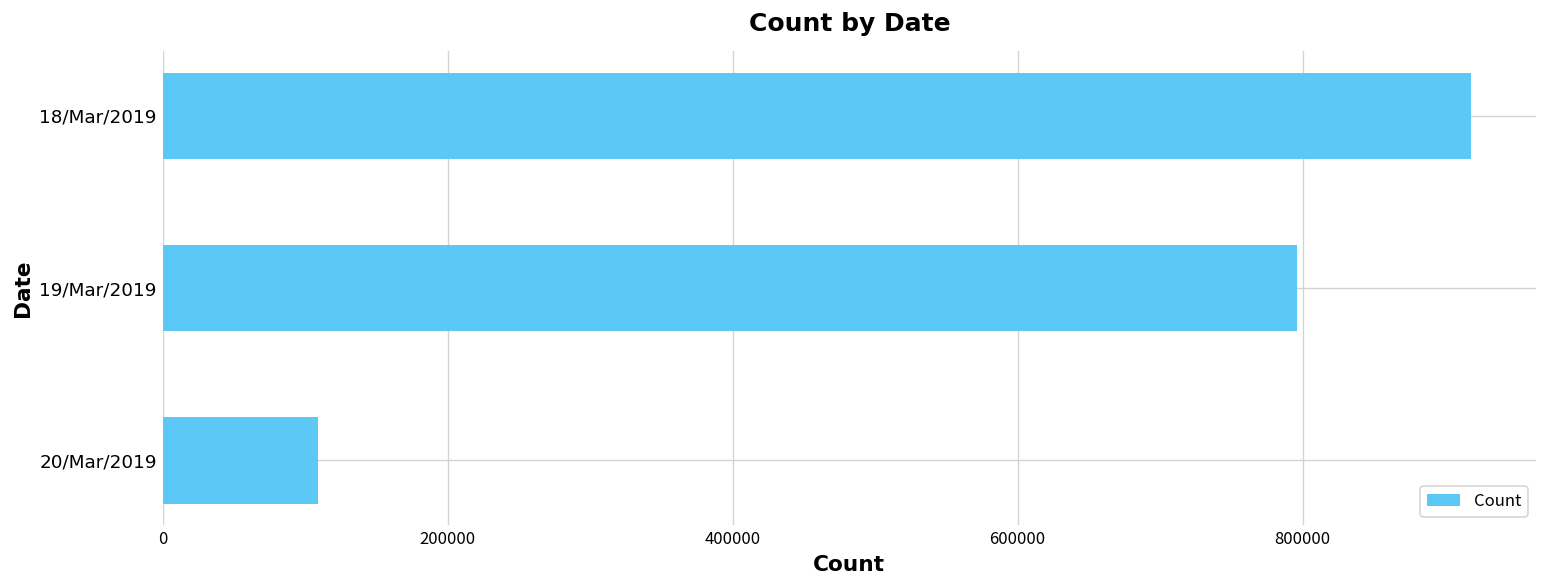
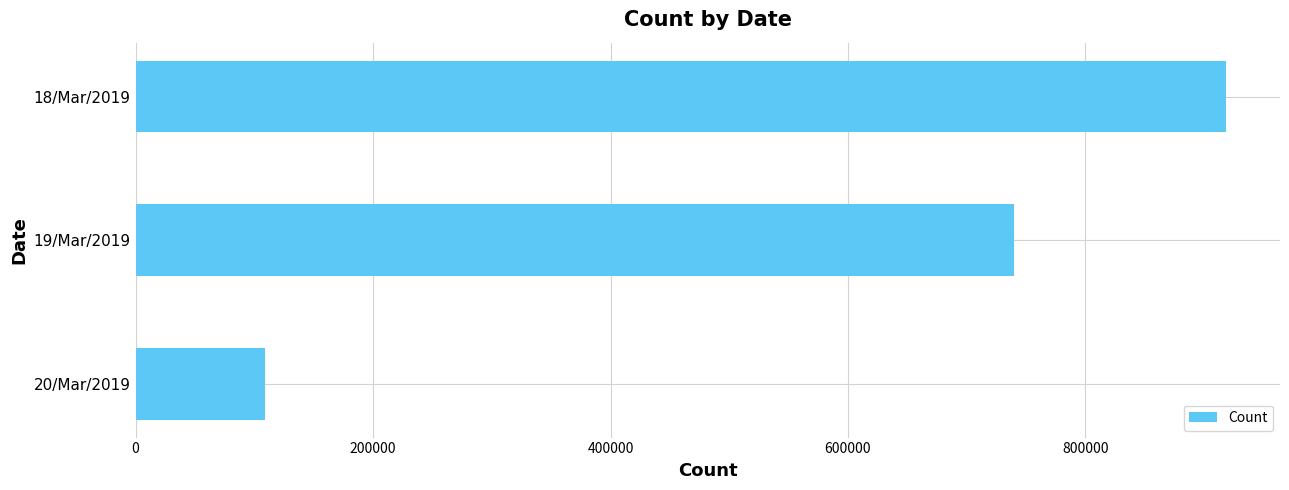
19/Mar/2019: 796000 -> 740000
